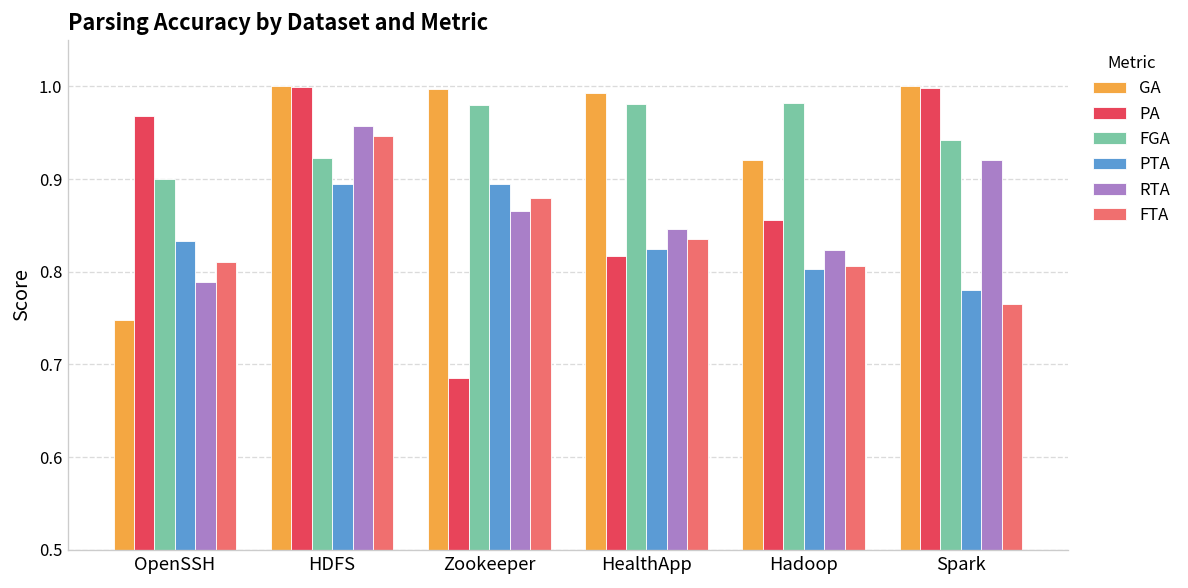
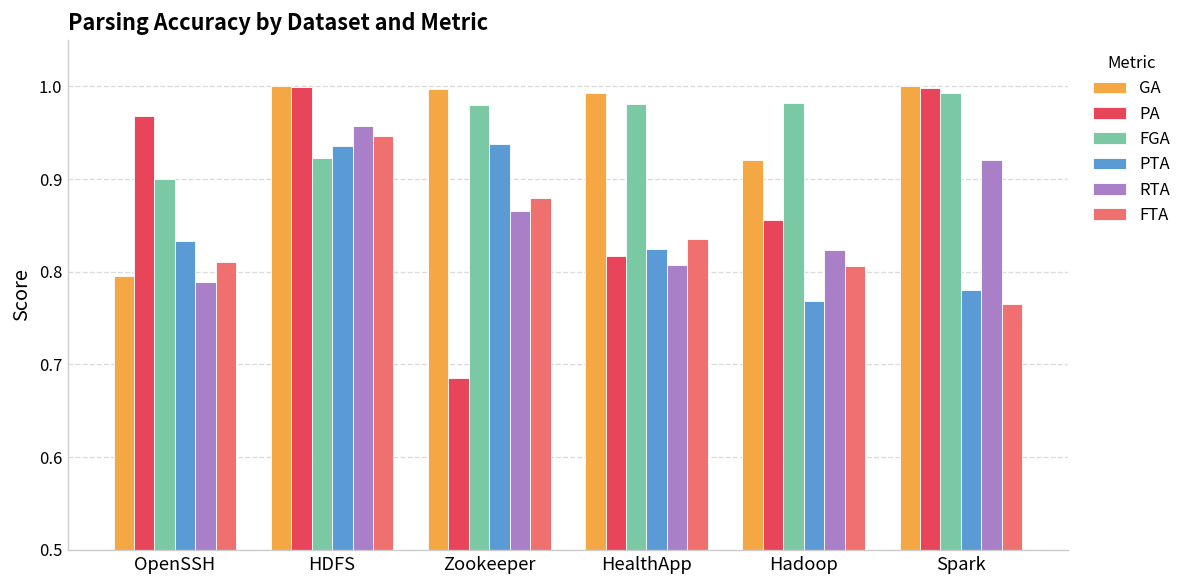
GA, OpenSSH: 0.75 -> 0.80
PTA, HDFS: 0.90 -> 0.94
PTA, Zookeeper: 0.90 -> 0.94
RTA, HealthApp: 0.85 -> 0.81
PTA, Hadoop: 0.80 -> 0.77
FGA, Spark: 0.94 -> 0.99
